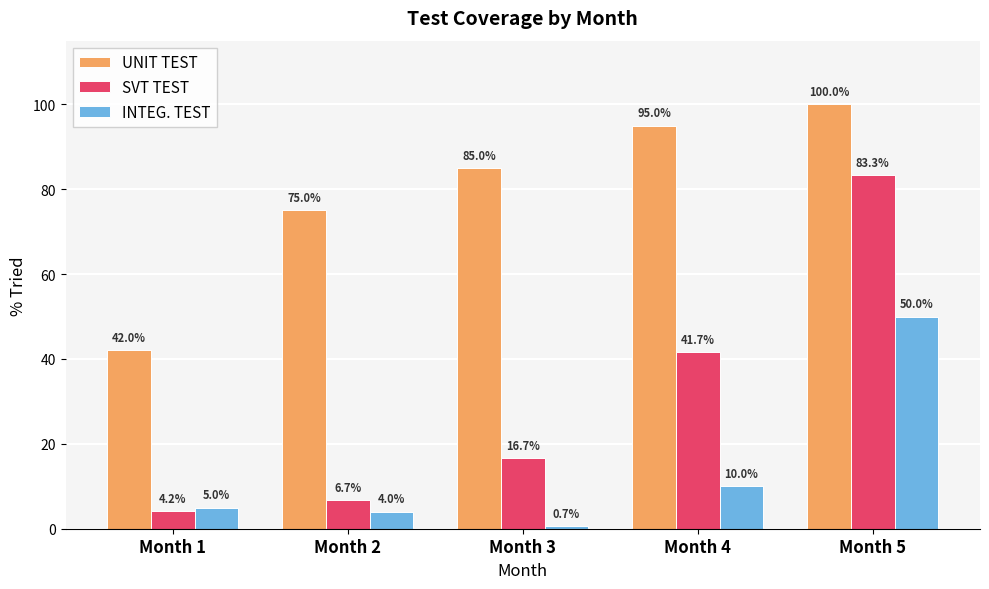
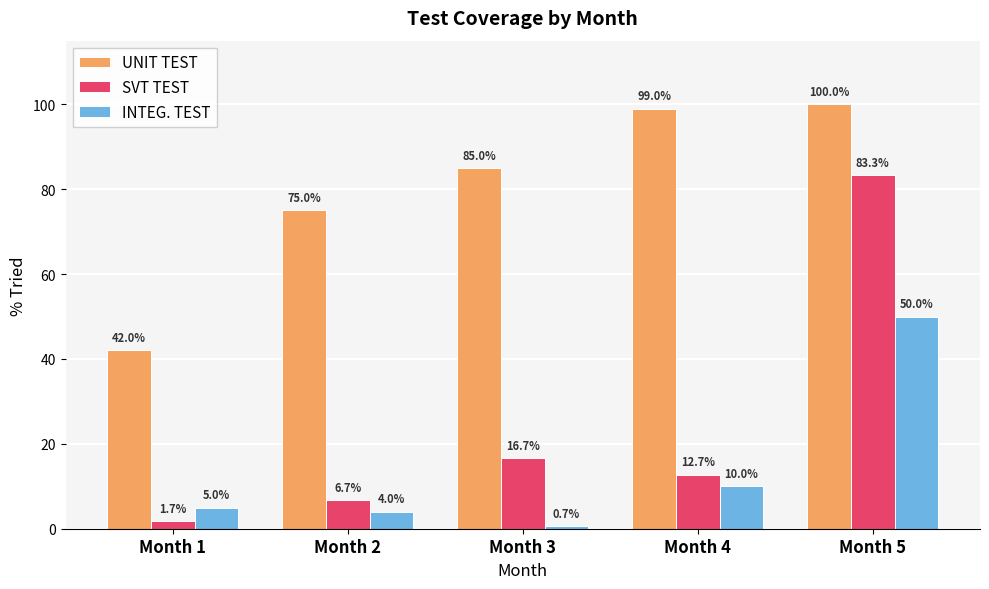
SVT TEST, Month 1: 4.2% -> 1.7%
UNIT TEST, Month 4: 95.0% -> 99.0%
SVT TEST, Month 4: 41.7% -> 12.7%
